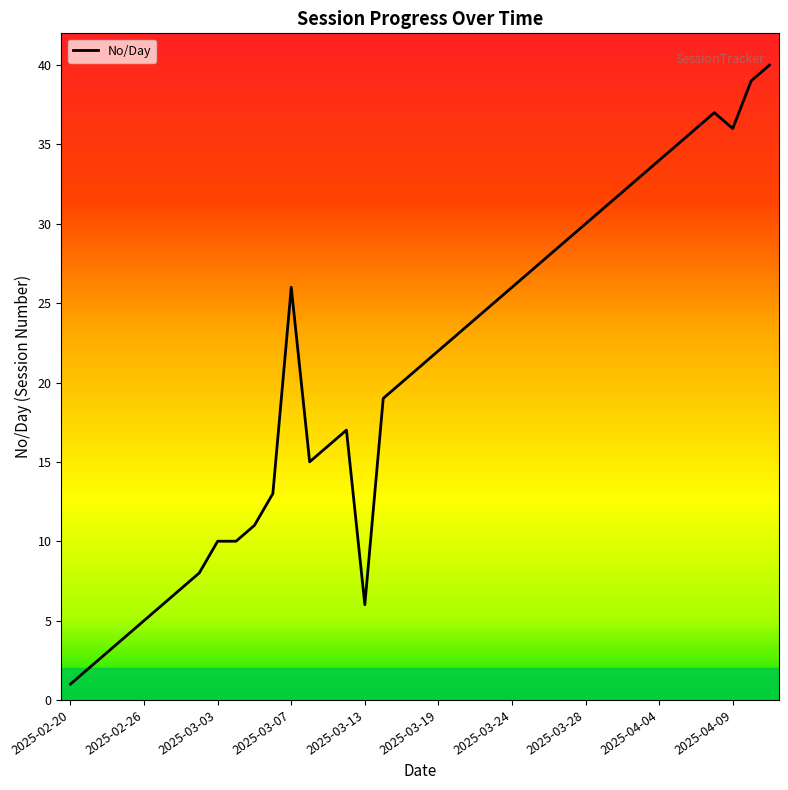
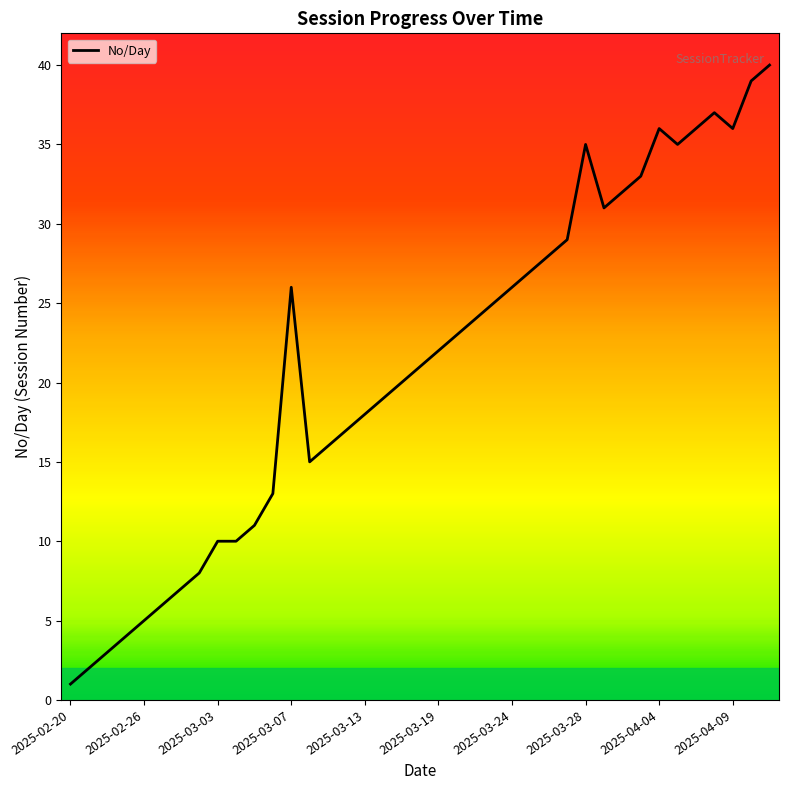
2025-03-13: 6 -> 18
2025-03-28: 30 -> 35
2025-04-04: 34 -> 36
